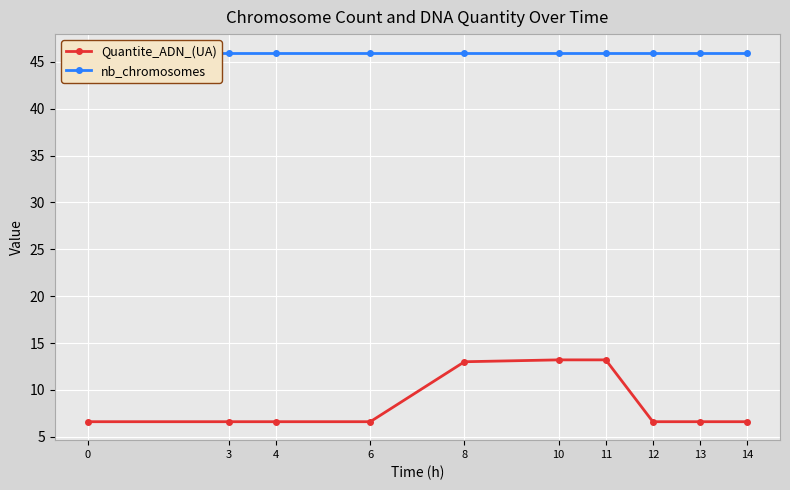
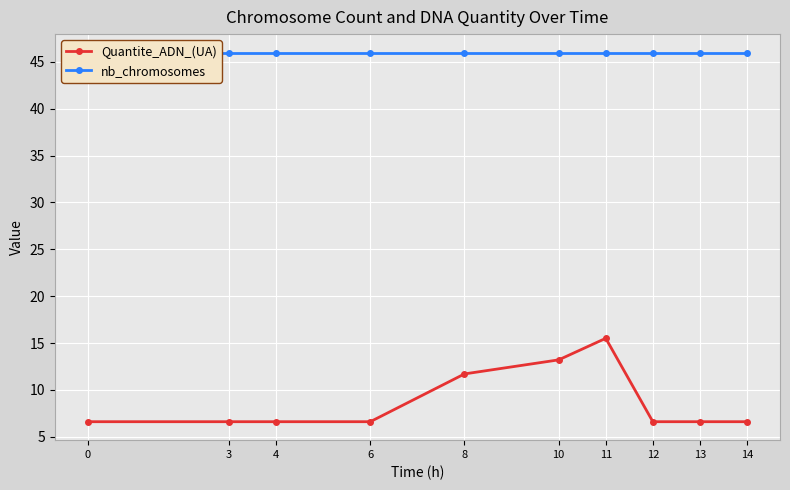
Quantite_ADN_(UA), 8: 13 -> 12
Quantite_ADN_(UA), 11: 13 -> 16
